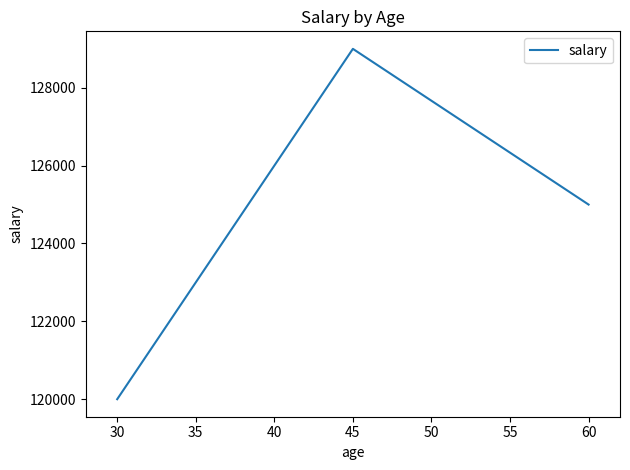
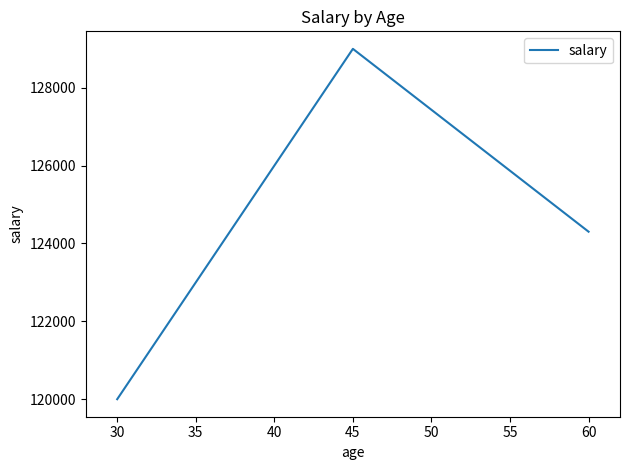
60: 125000 -> 124300
